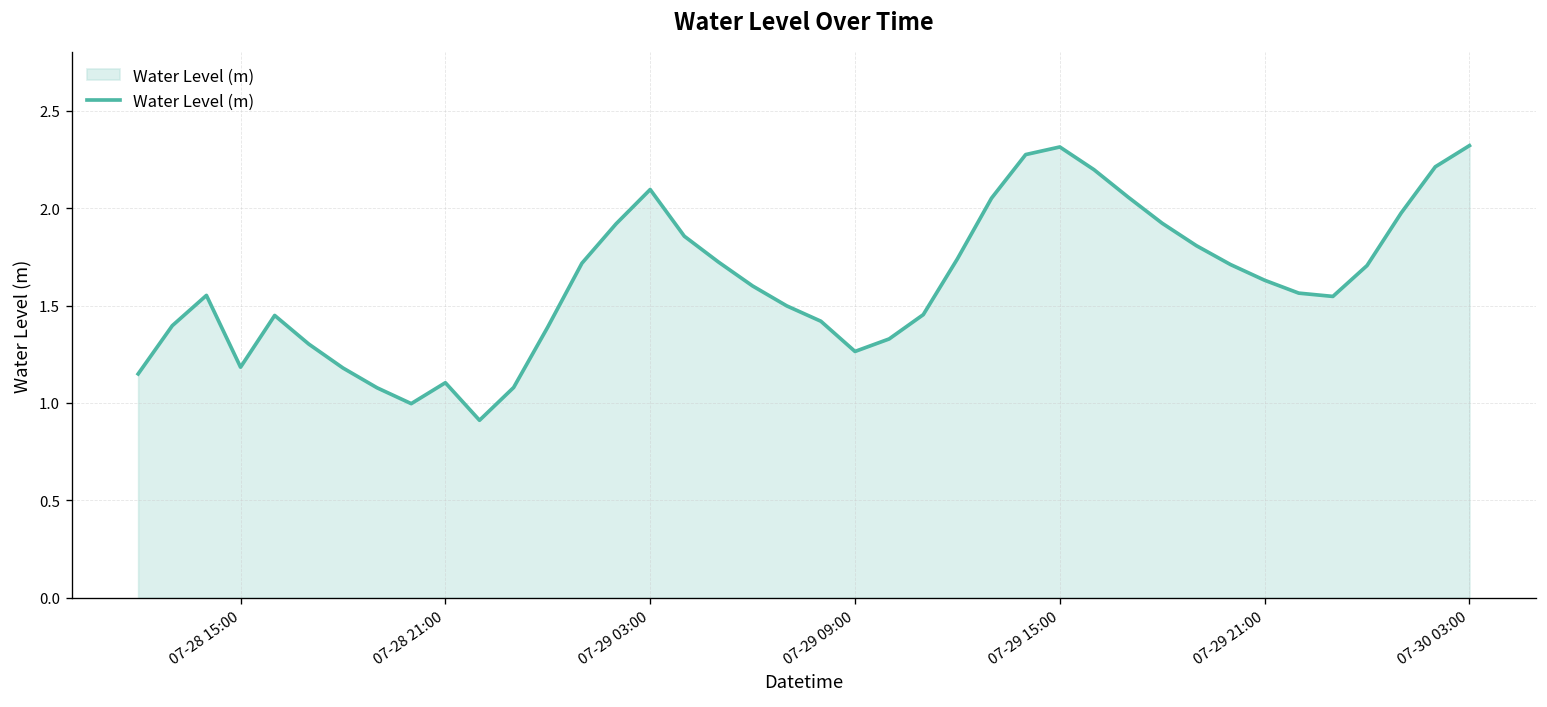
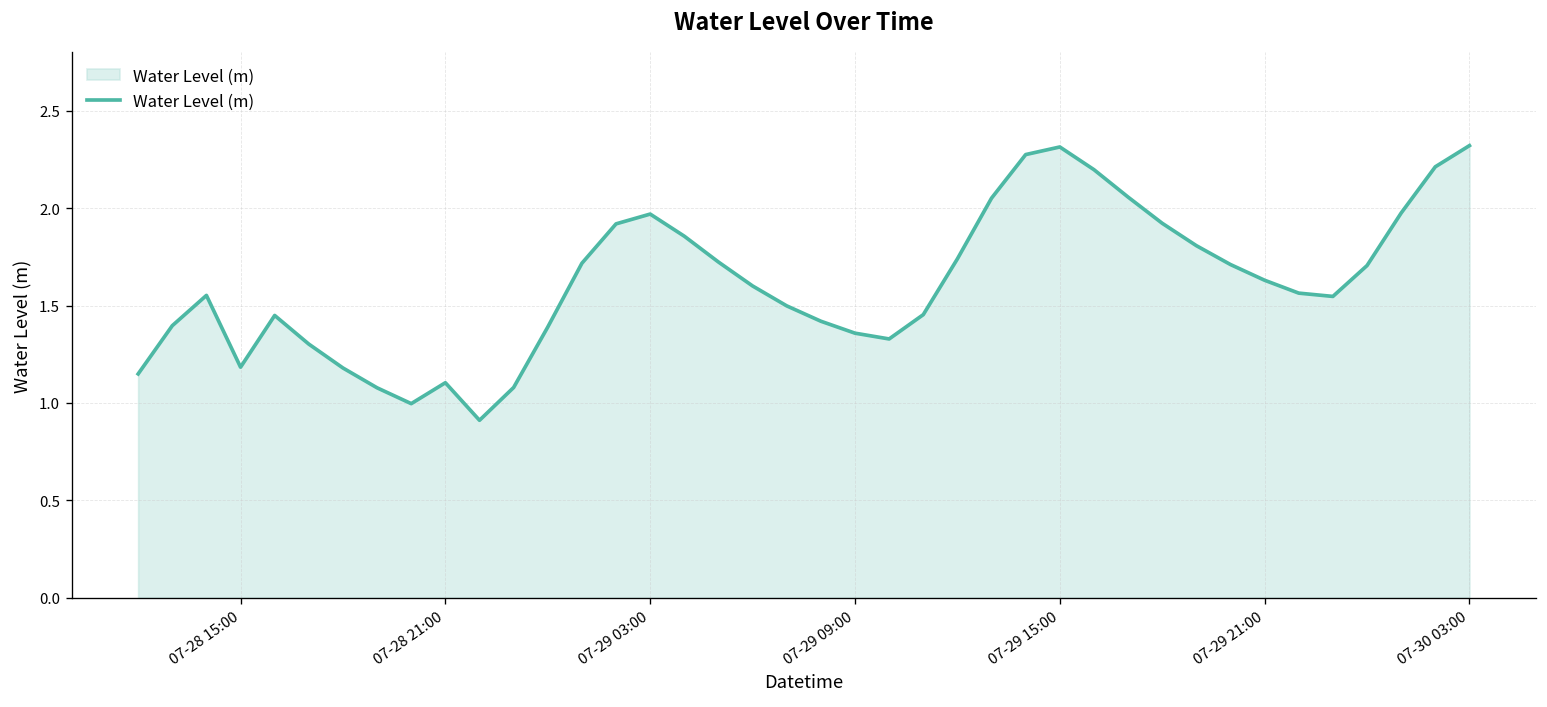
07-29 03:00: 2.10 -> 1.97
07-29 09:00: 1.26 -> 1.36
